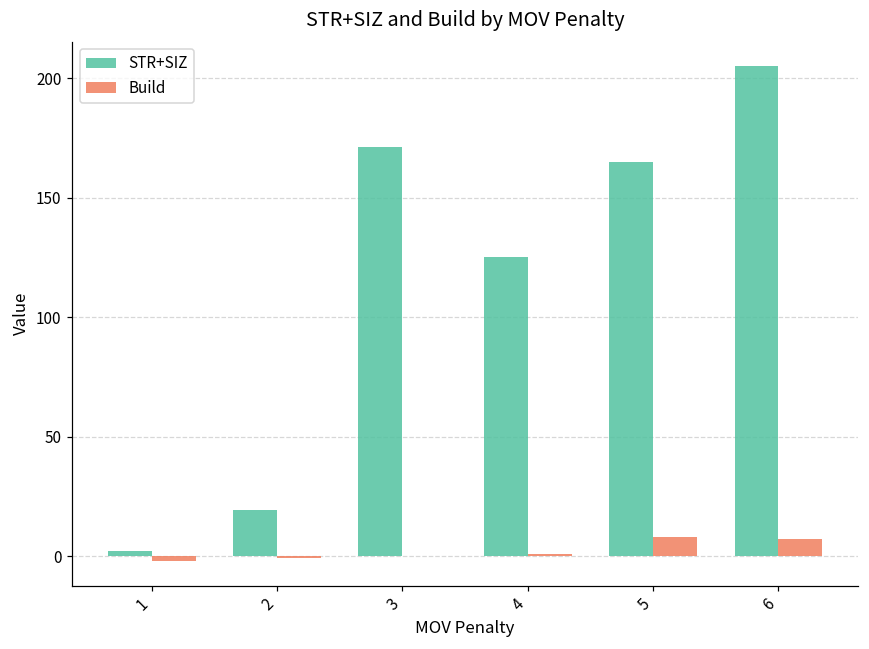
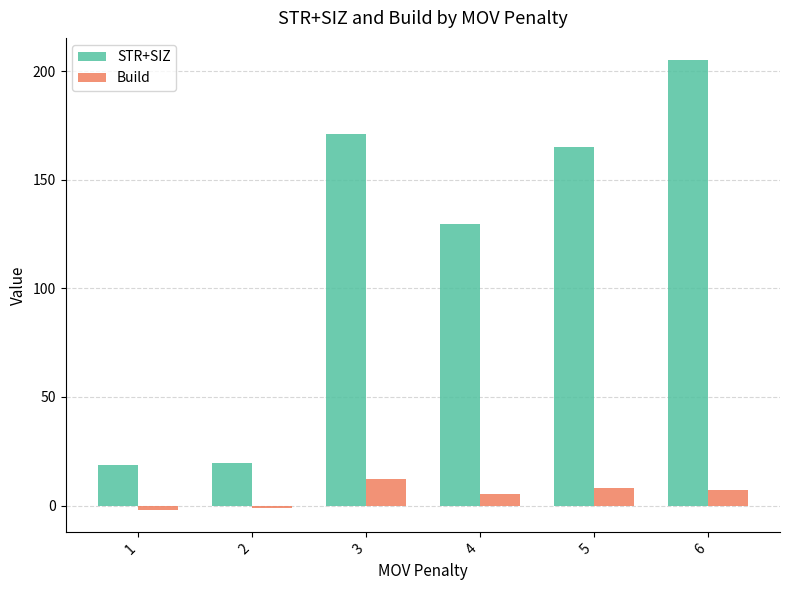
STR+SIZ, 1: 2 -> 19
Build, 3: 0 -> 12
STR+SIZ, 4: 125 -> 130
Build, 4: 1 -> 5
